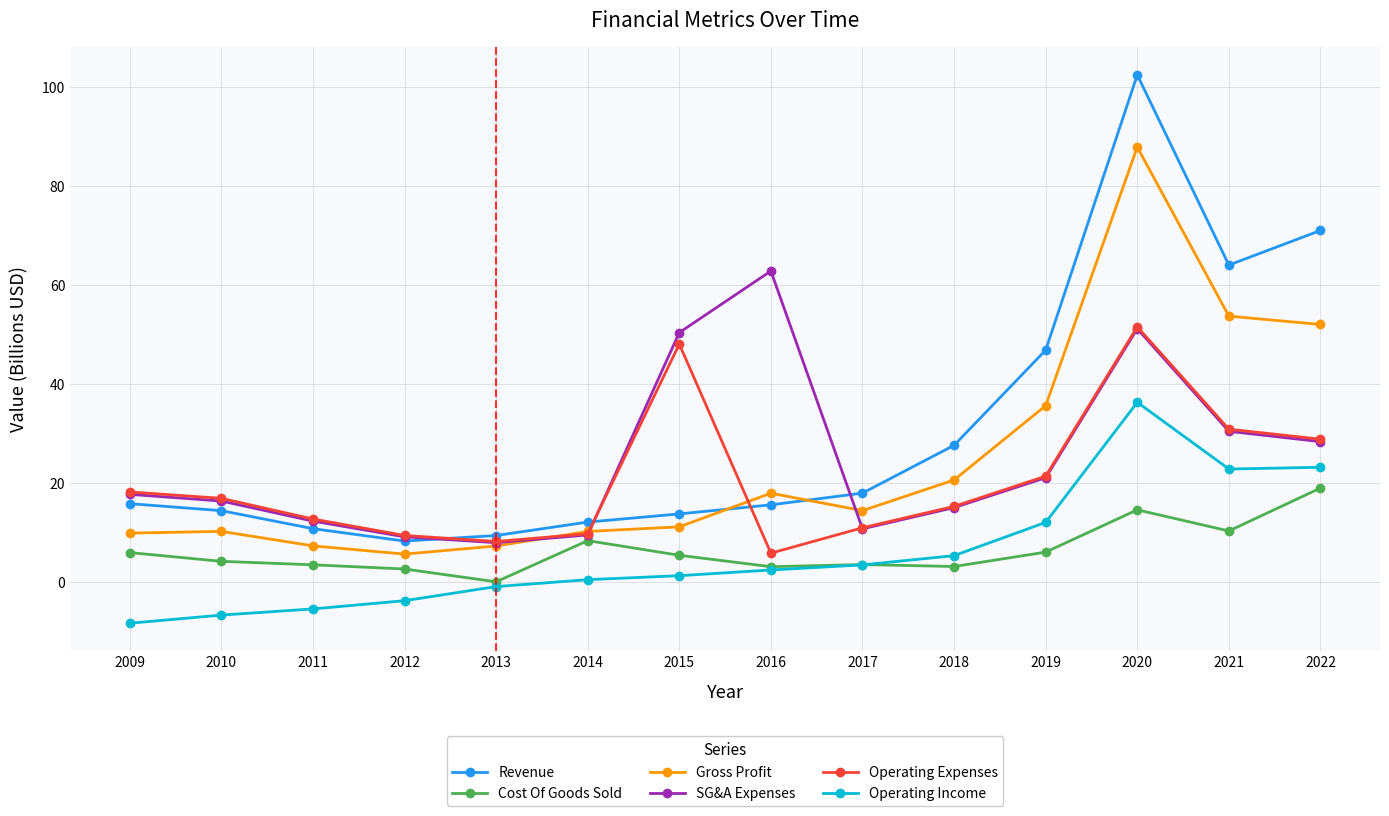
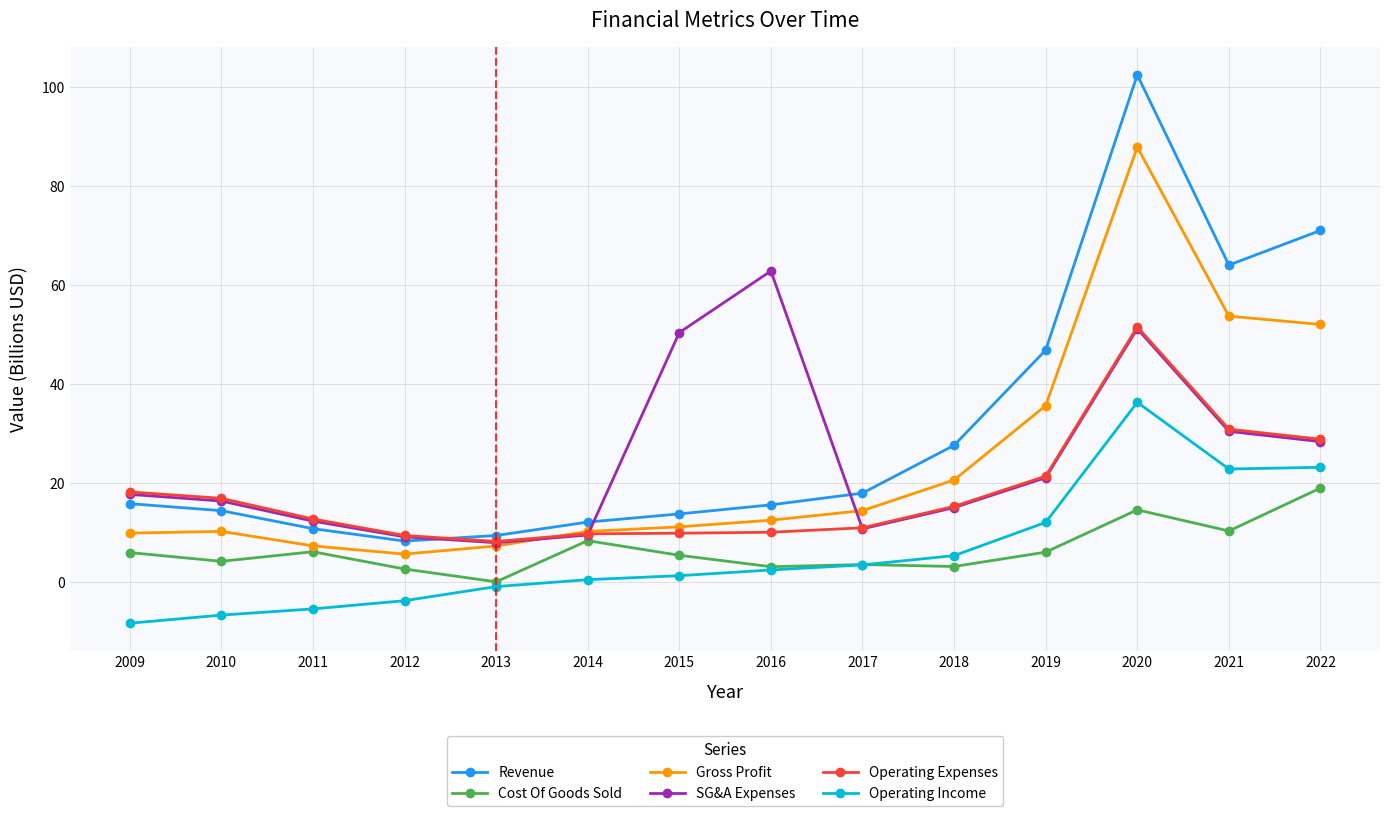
Cost Of Goods Sold, 2011: 3 -> 6
Operating Expenses, 2015: 48 -> 10
Gross Profit, 2016: 18 -> 12
Operating Expenses, 2016: 6 -> 10
